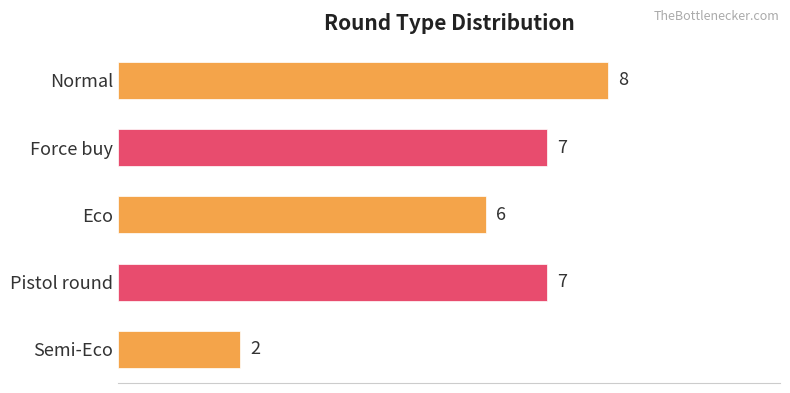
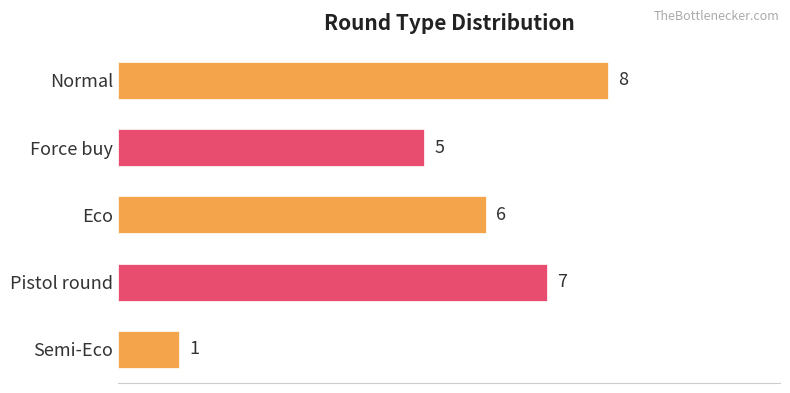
Force buy: 7 -> 5
Semi-Eco: 2 -> 1
